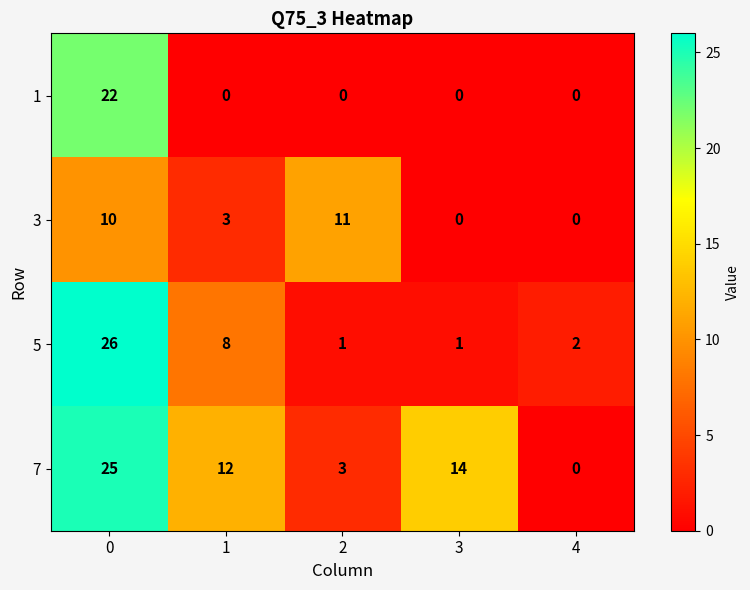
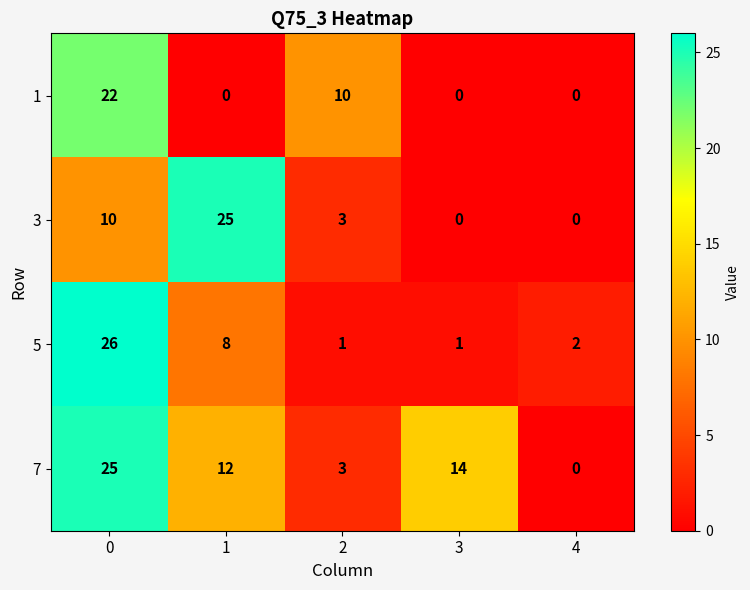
1, 2: 0 -> 10
3, 1: 3 -> 25
3, 2: 11 -> 3
